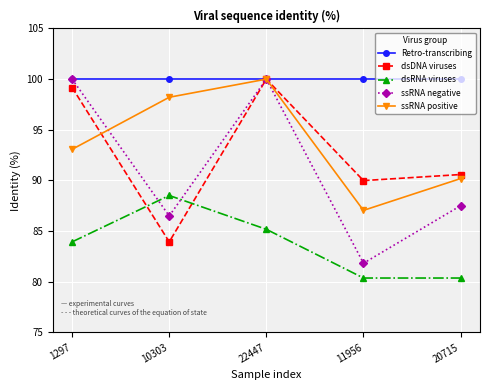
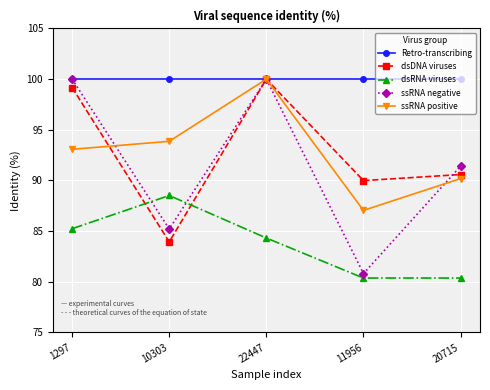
dsRNA viruses, 1297: 83.9 -> 85.2
ssRNA negative, 10303: 86.5 -> 85.2
ssRNA positive, 10303: 98.2 -> 93.9
dsRNA viruses, 22447: 85.2 -> 84.3
ssRNA negative, 11956: 81.8 -> 80.8
ssRNA negative, 20715: 87.5 -> 91.4
